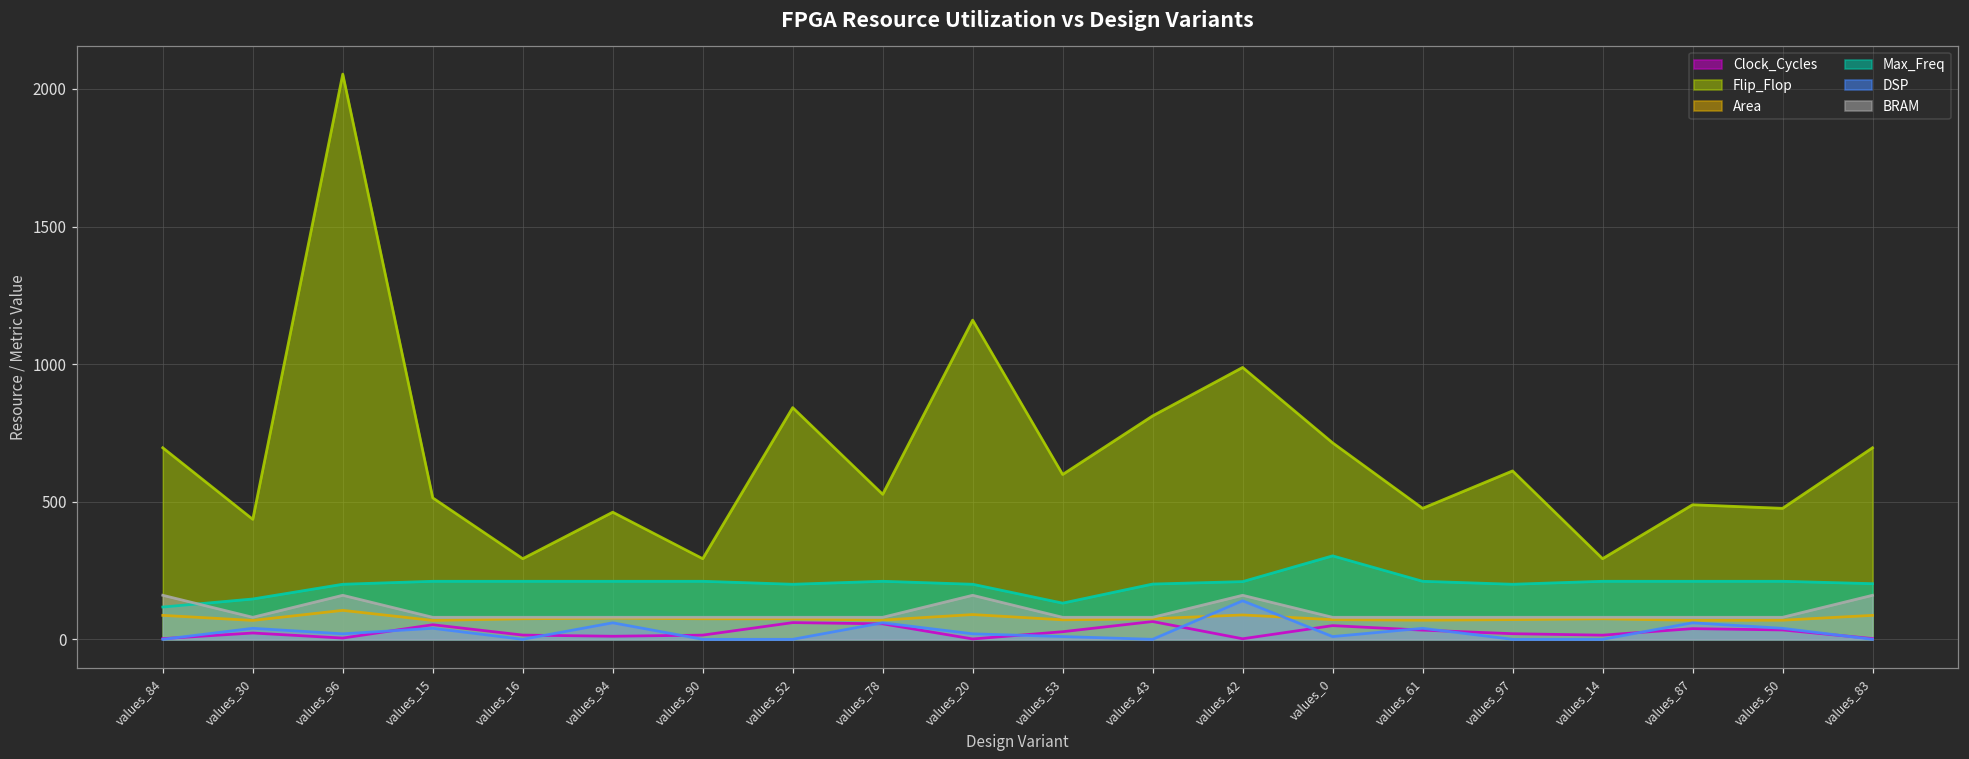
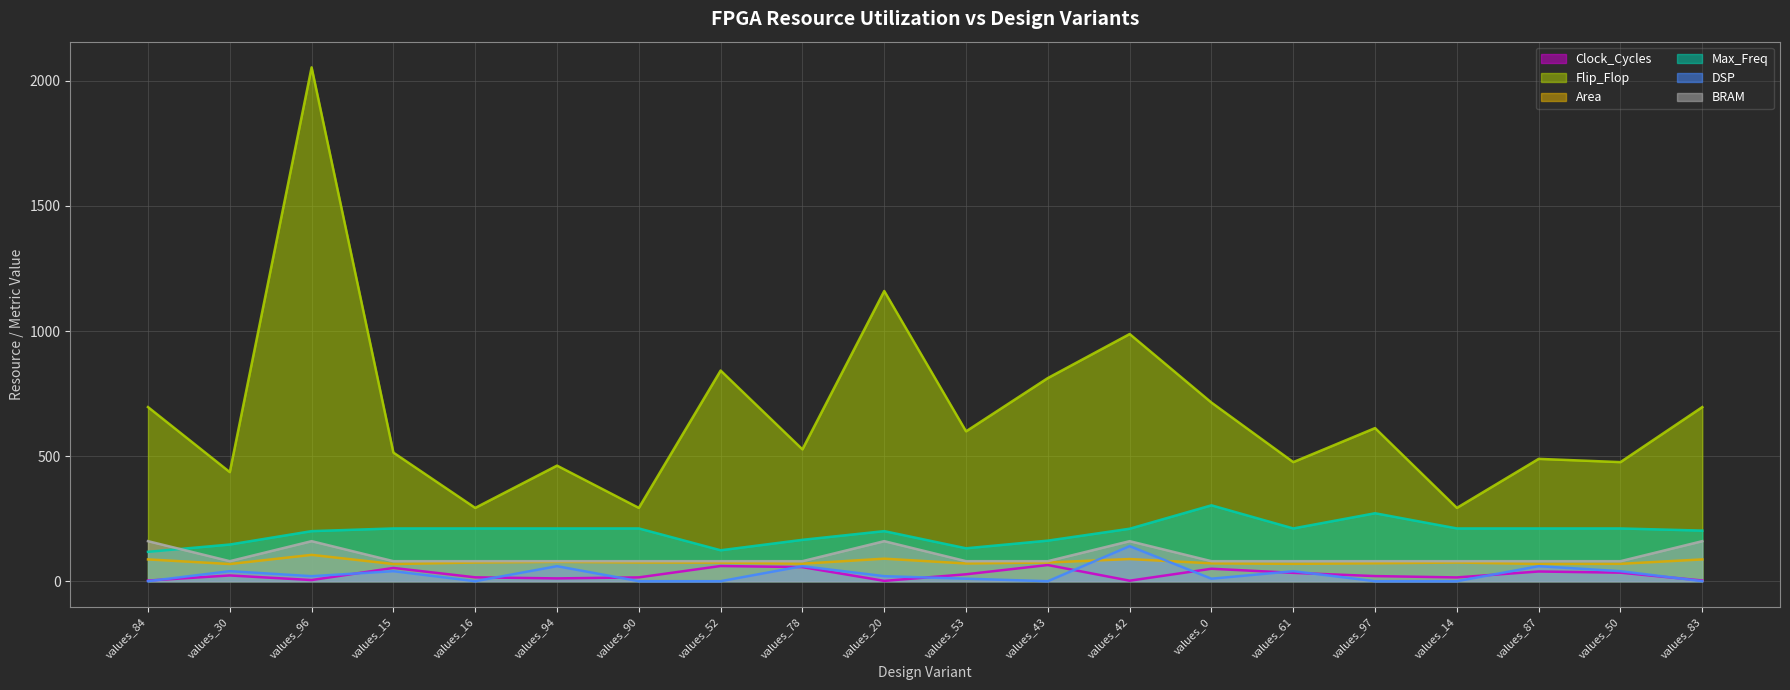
Max_Freq, values_52: 200 -> 120
Max_Freq, values_78: 210 -> 170
Max_Freq, values_43: 200 -> 160
Max_Freq, values_97: 200 -> 270
